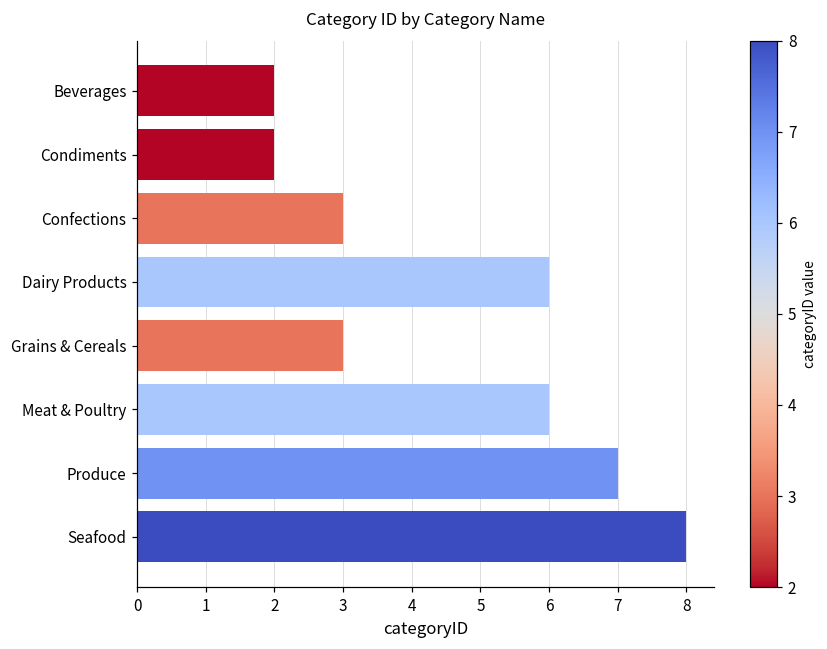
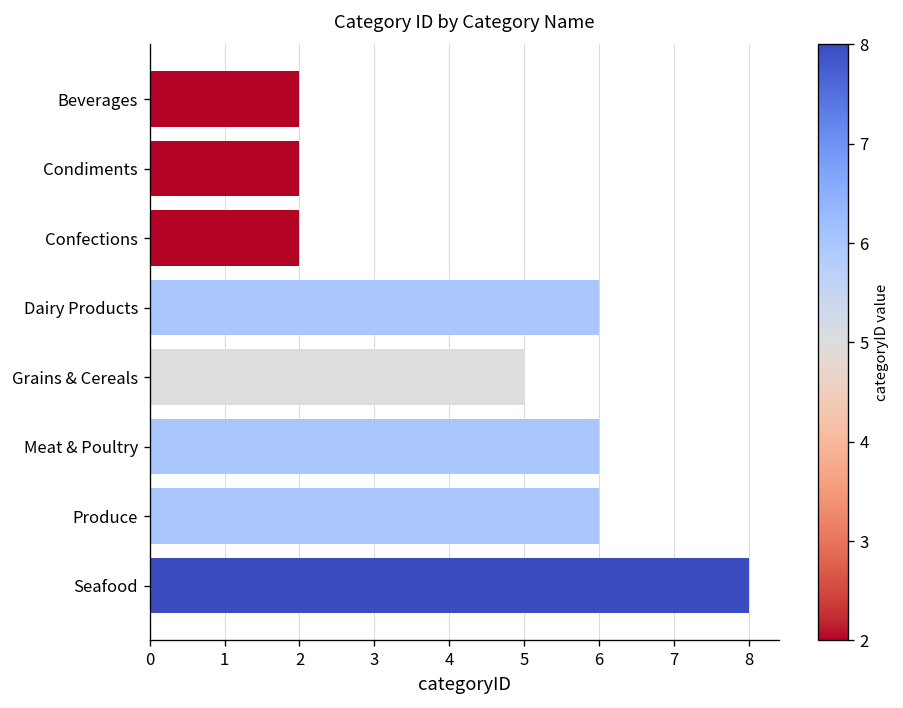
Confections: 3 -> 2
Grains & Cereals: 3 -> 5
Produce: 7 -> 6
